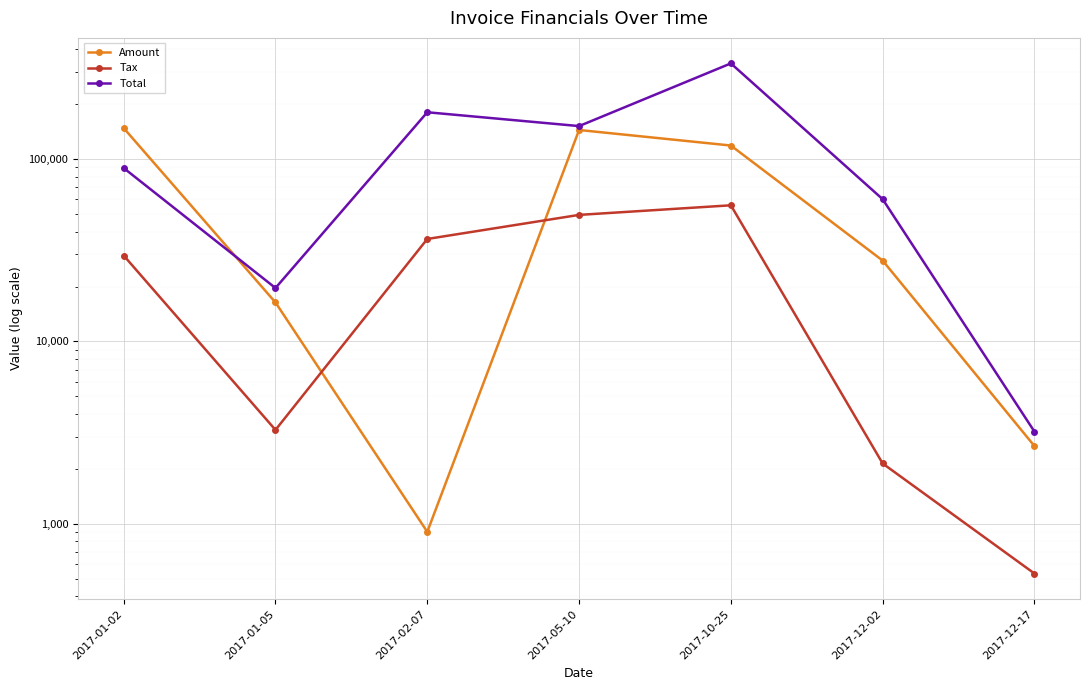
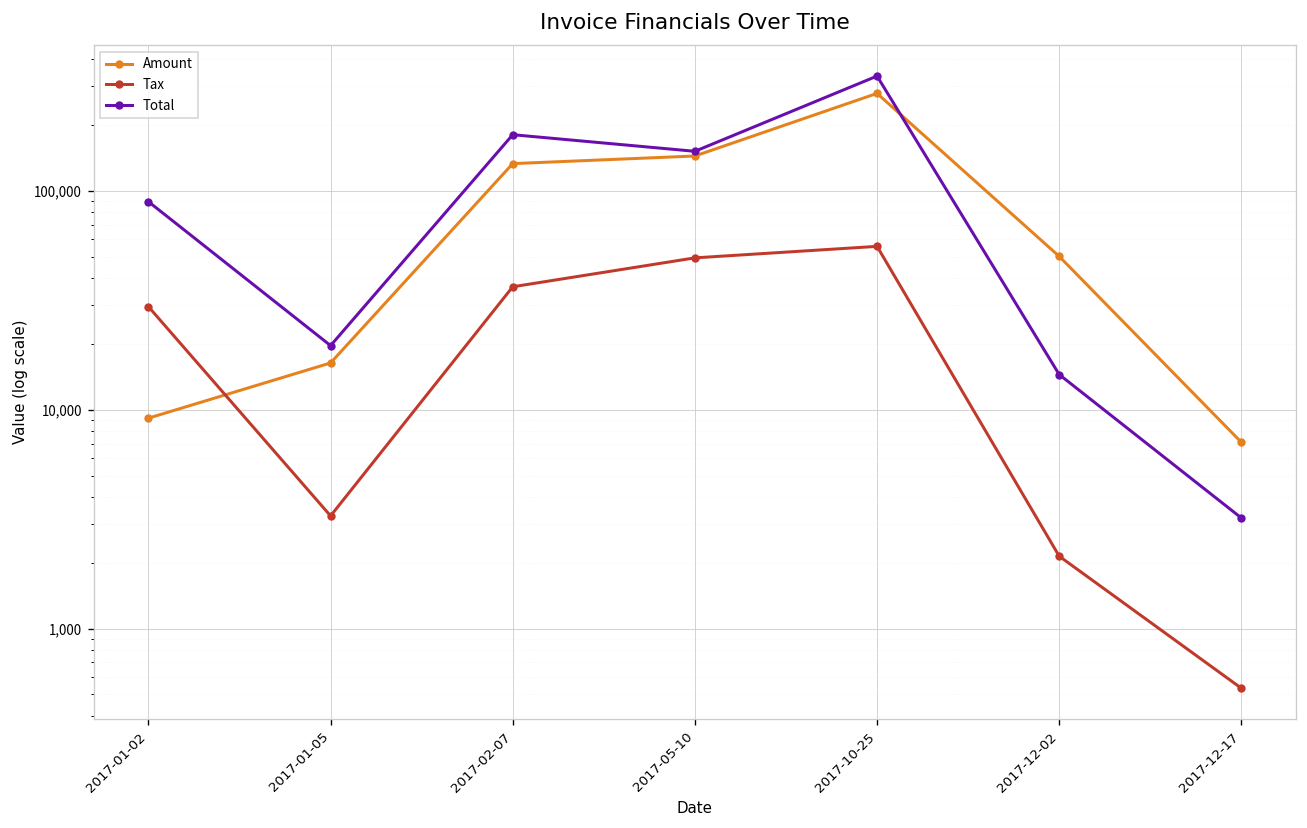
Amount, 2017-01-02: 150,000 -> 9,000
Amount, 2017-02-07: 900 -> 130,000
Amount, 2017-10-25: 120,000 -> 280,000
Amount, 2017-12-02: 28,000 -> 50,000
Total, 2017-12-02: 60,000 -> 14,000
Amount, 2017-12-17: 2,700 -> 7,100
